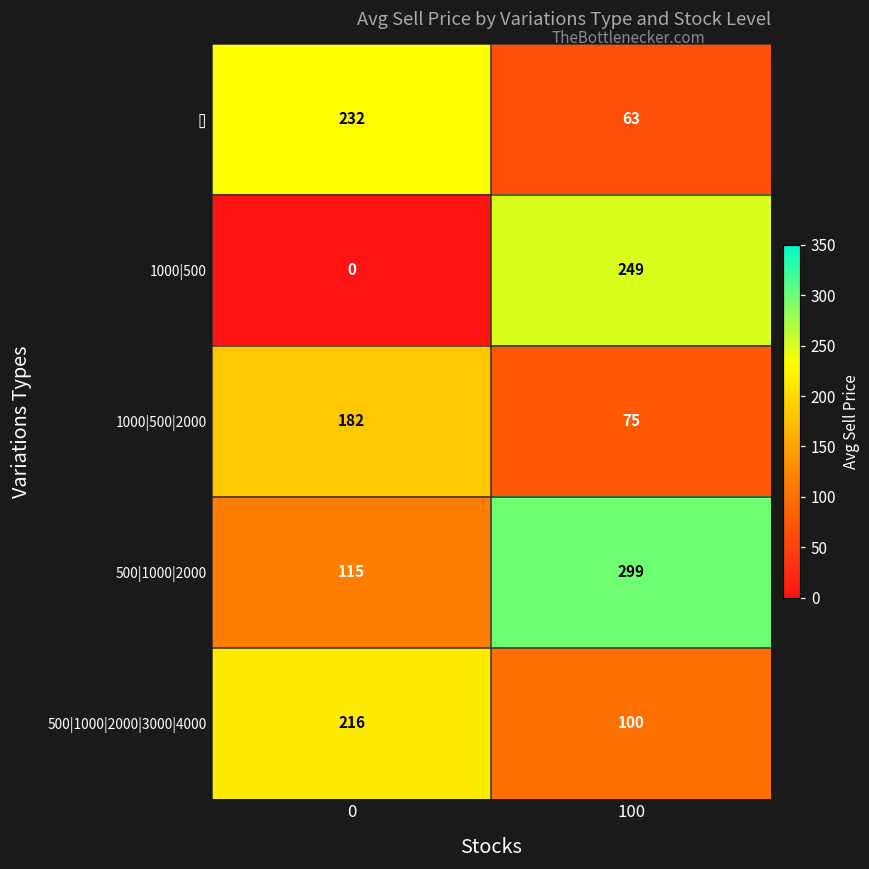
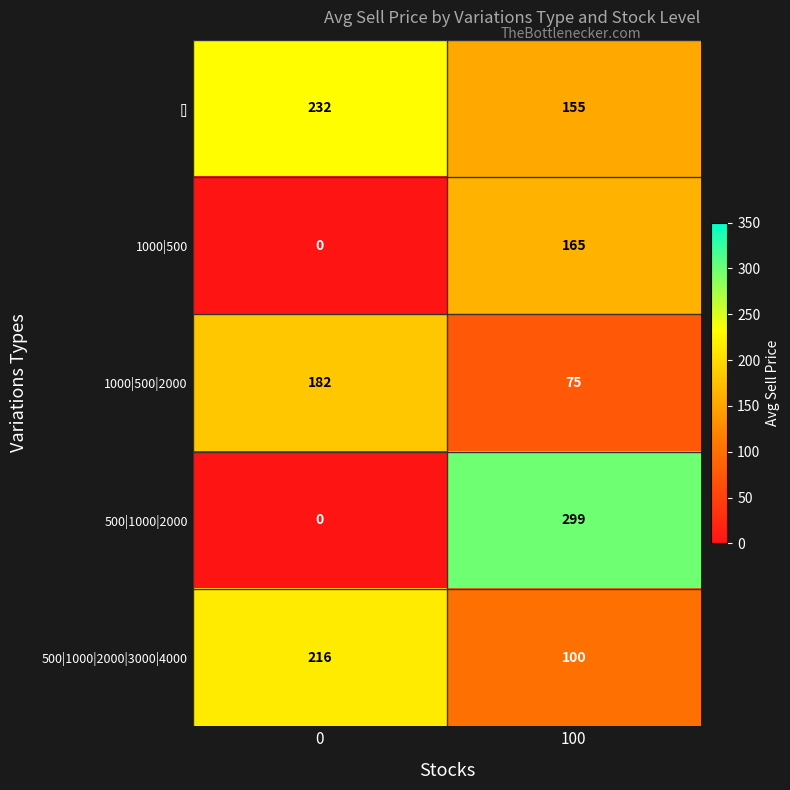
[], 100: 63 -> 155
1000|500, 100: 249 -> 165
500|1000|2000, 0: 115 -> 0
